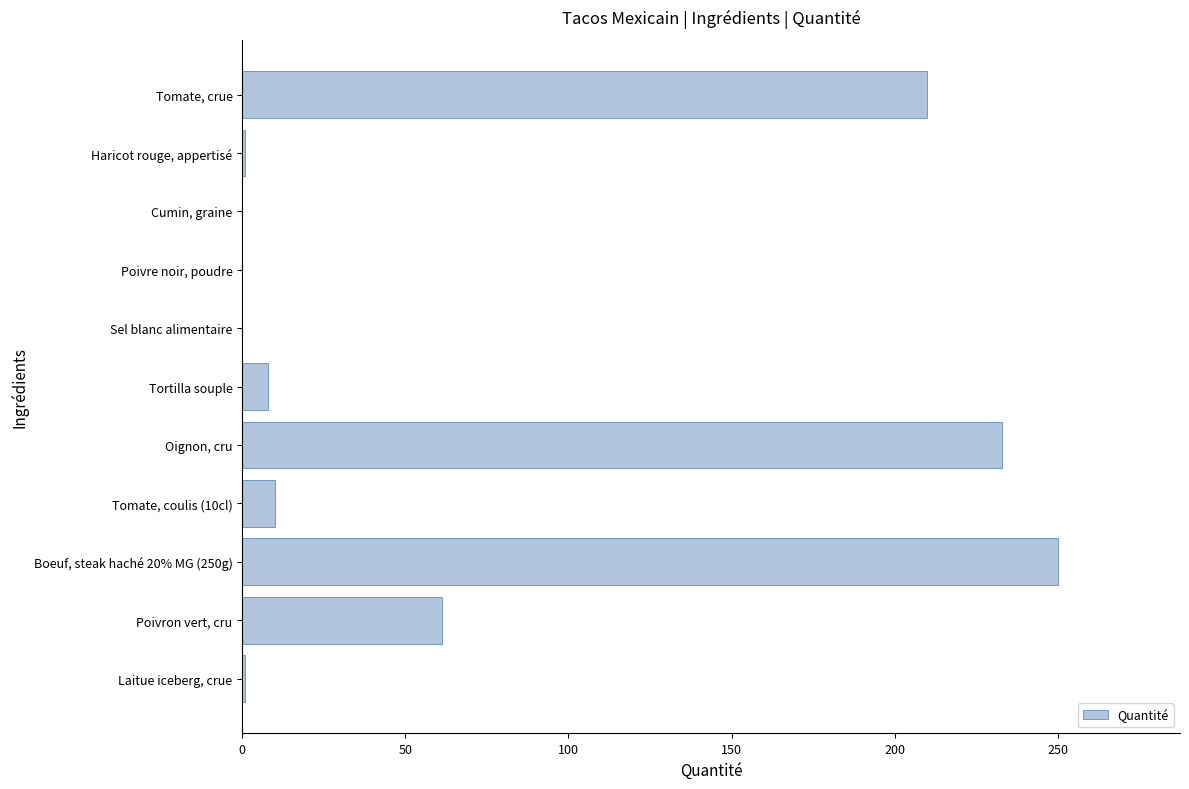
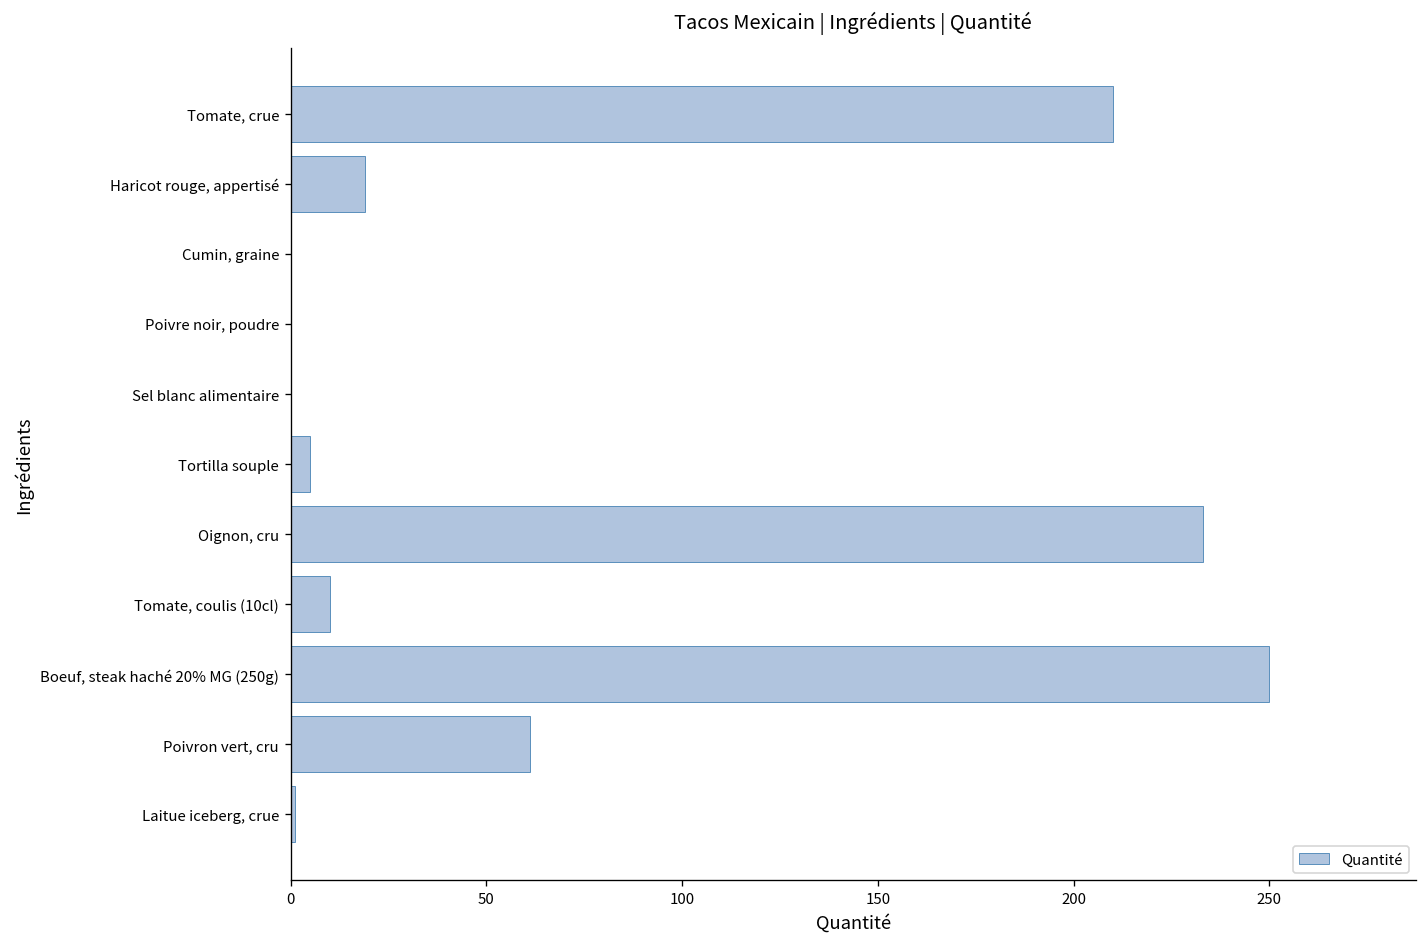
Haricot rouge, appertisé: 1 -> 19
Tortilla souple: 8 -> 5
